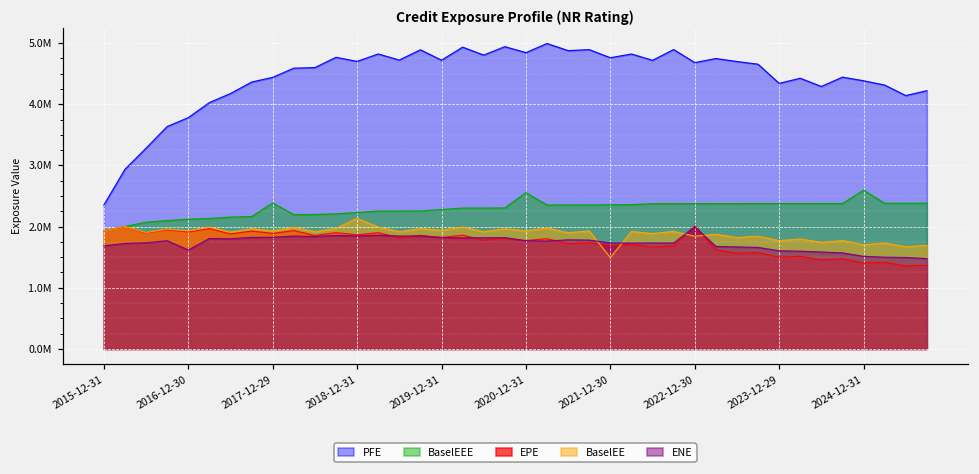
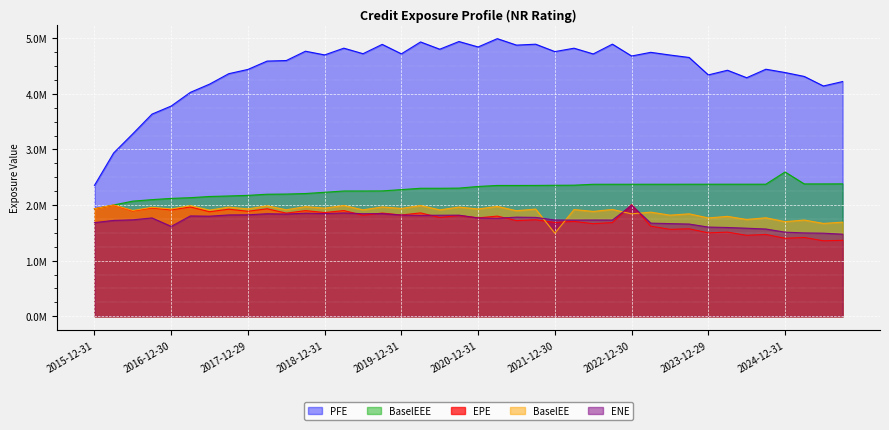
BaselEEE, 2017-12-29: 2400000 -> 2200000
BaselEE, 2018-12-31: 2100000 -> 1900000
BaselEEE, 2020-12-31: 2600000 -> 2300000
